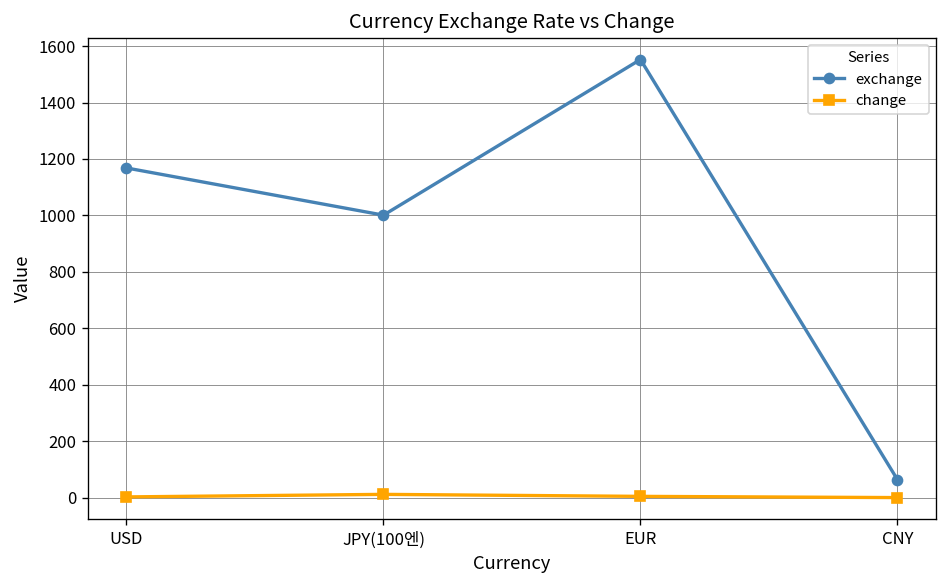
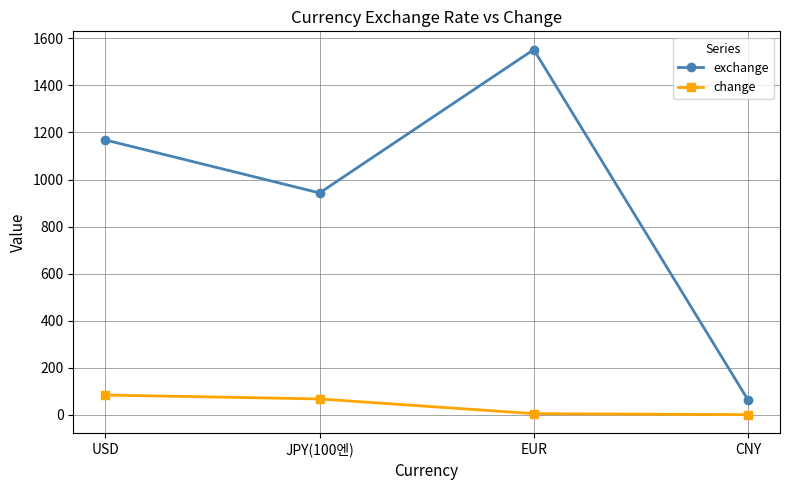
change, USD: 0 -> 80
exchange, JPY(100엔): 1000 -> 940
change, JPY(100엔): 10 -> 70
